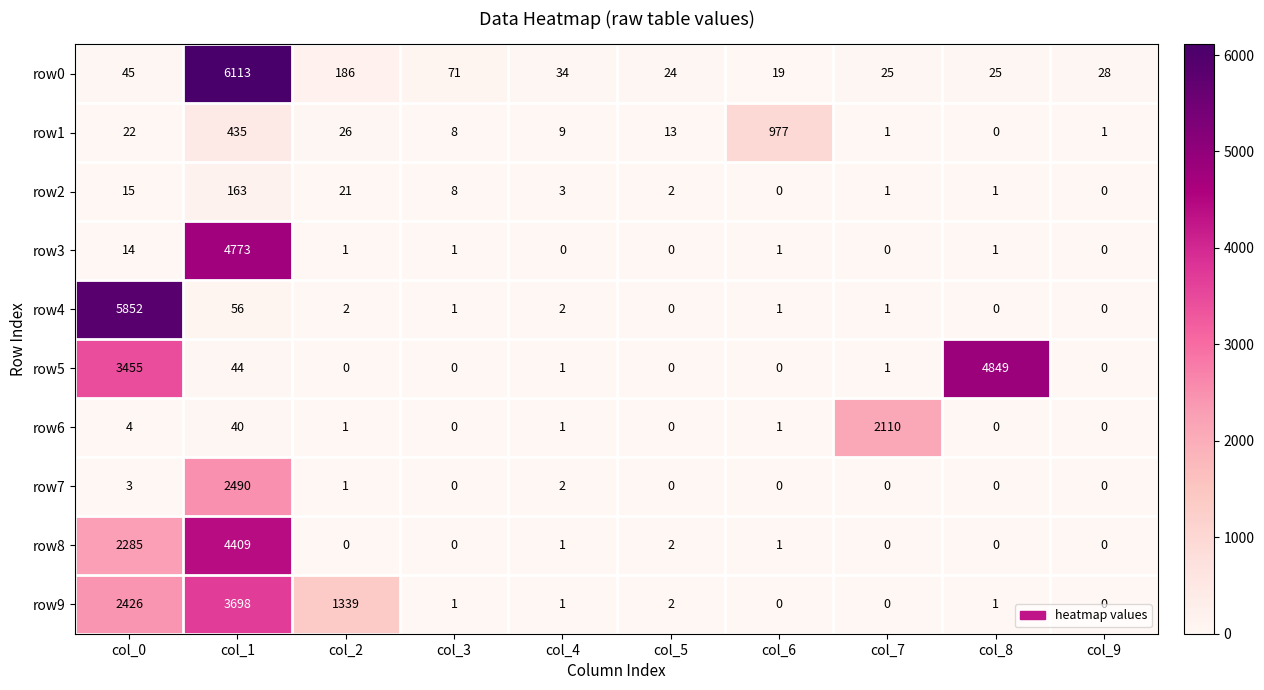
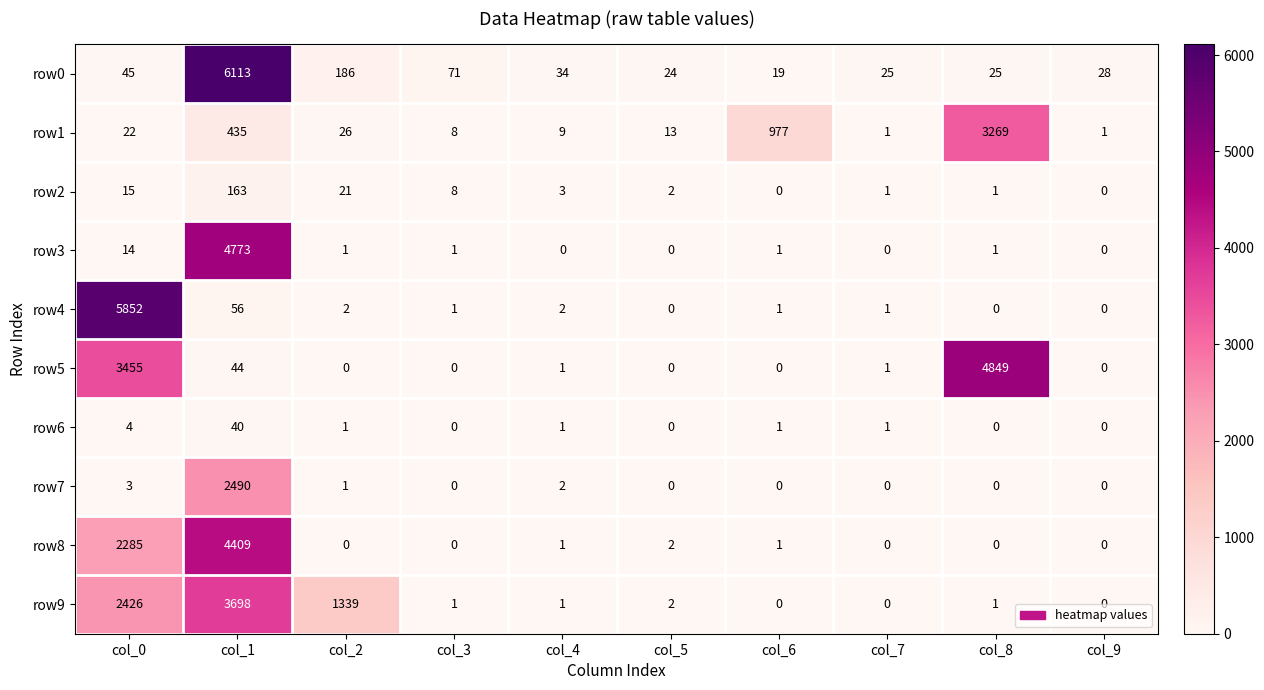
row1, col_8: 0 -> 3269
row6, col_7: 2110 -> 1
